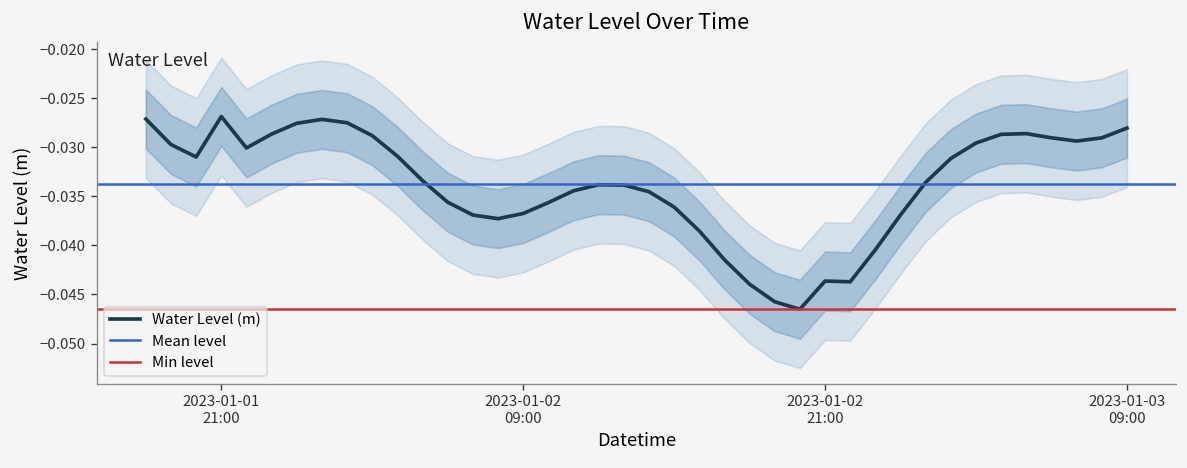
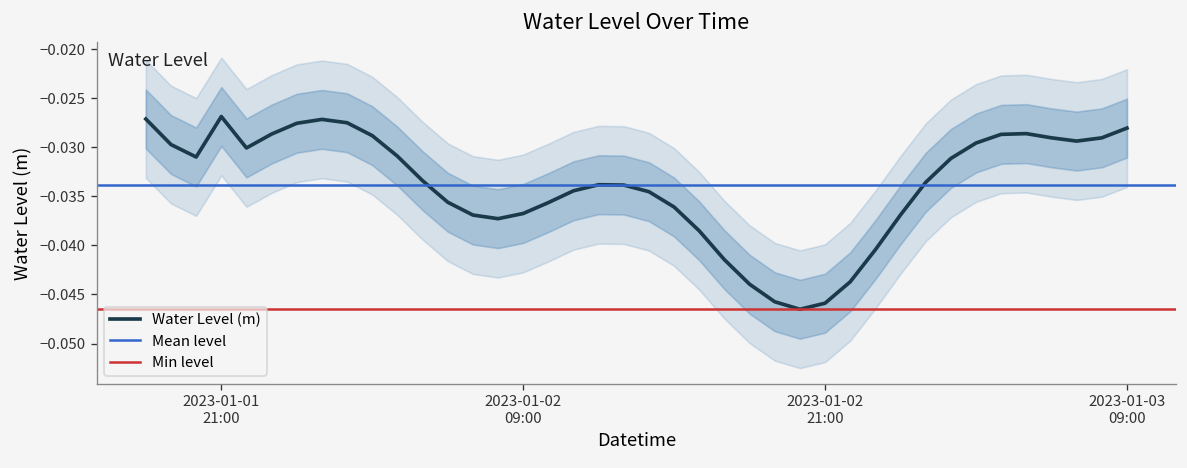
Water Level (m), 2023-01-02 21:00: -0.044 -> -0.046
